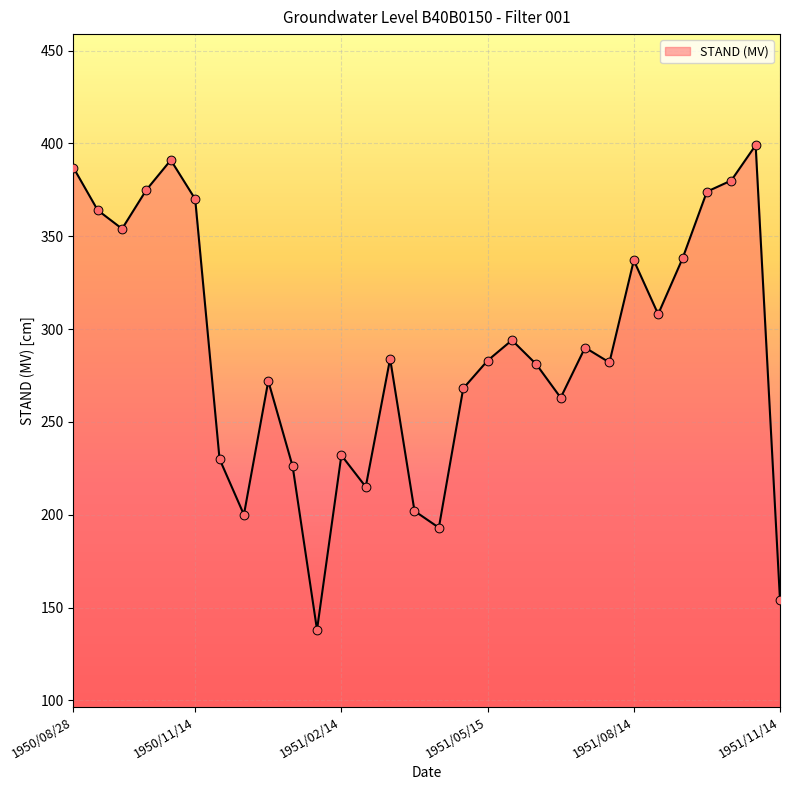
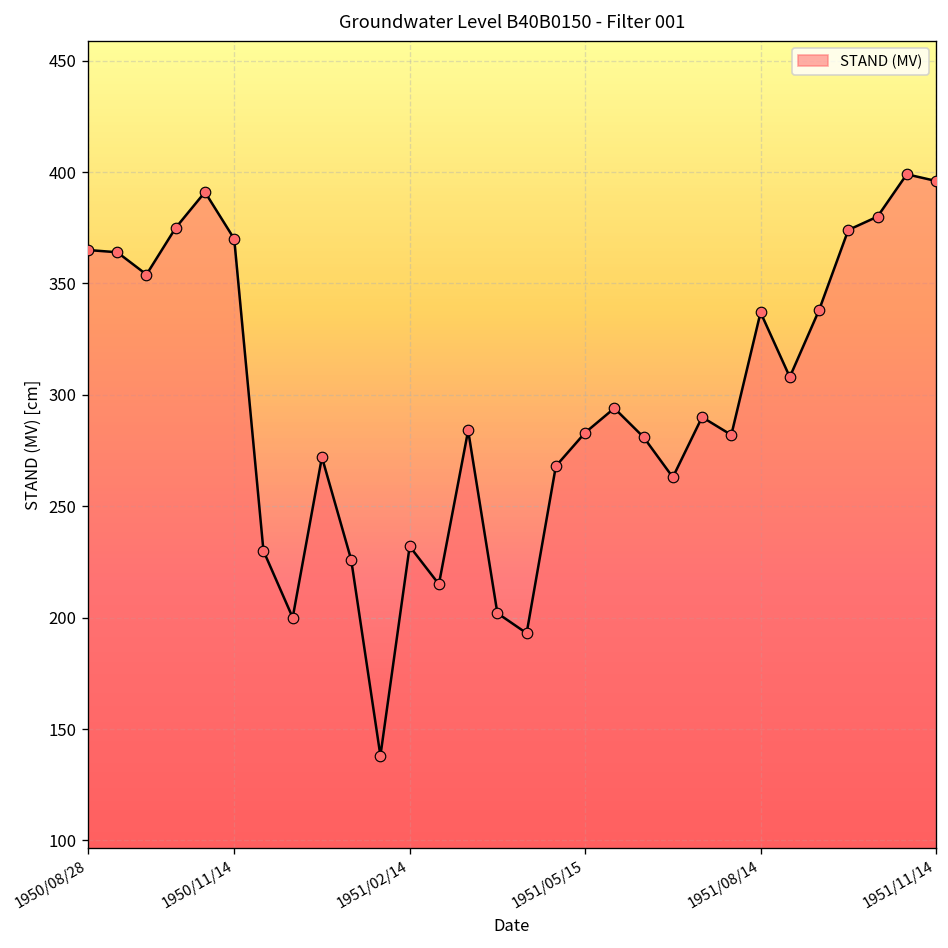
1950/08/28: 387 -> 365
1951/11/14: 154 -> 396
